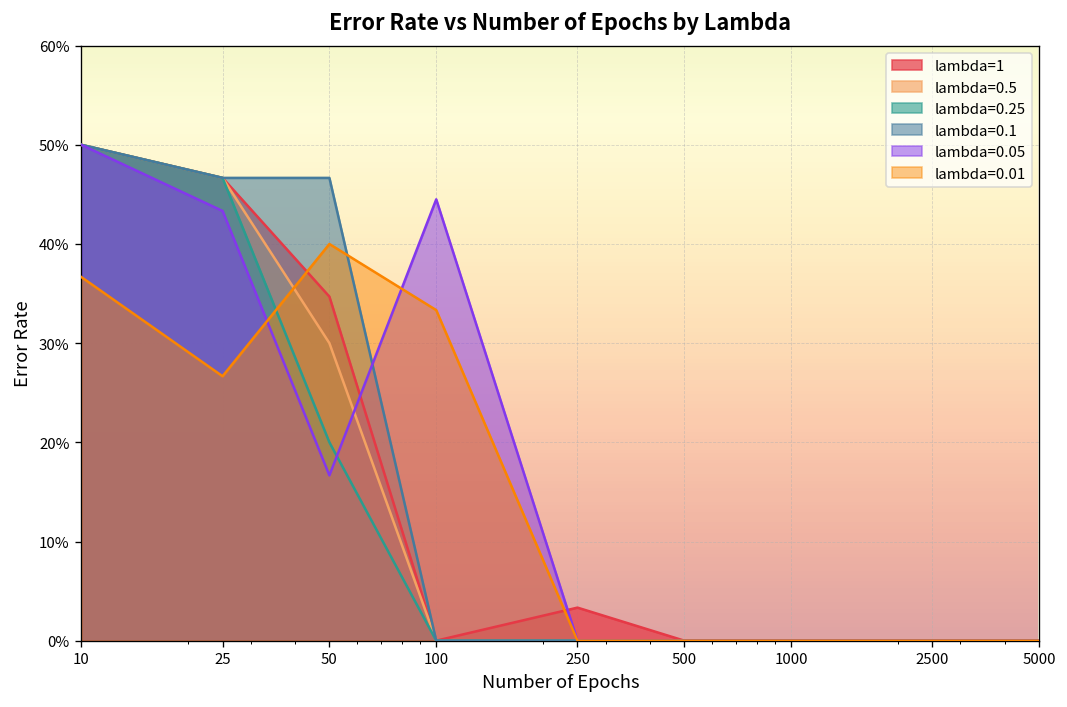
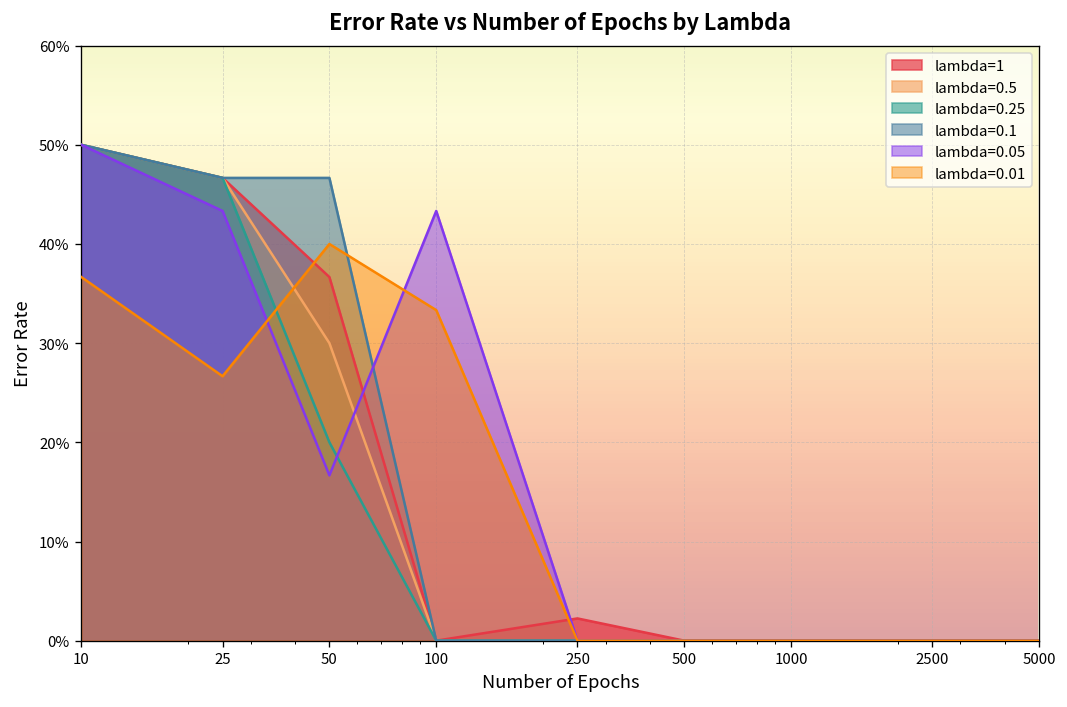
lambda=1, 50: 35% -> 37%
lambda=0.05, 100: 45% -> 43%
lambda=1, 250: 3% -> 2%
